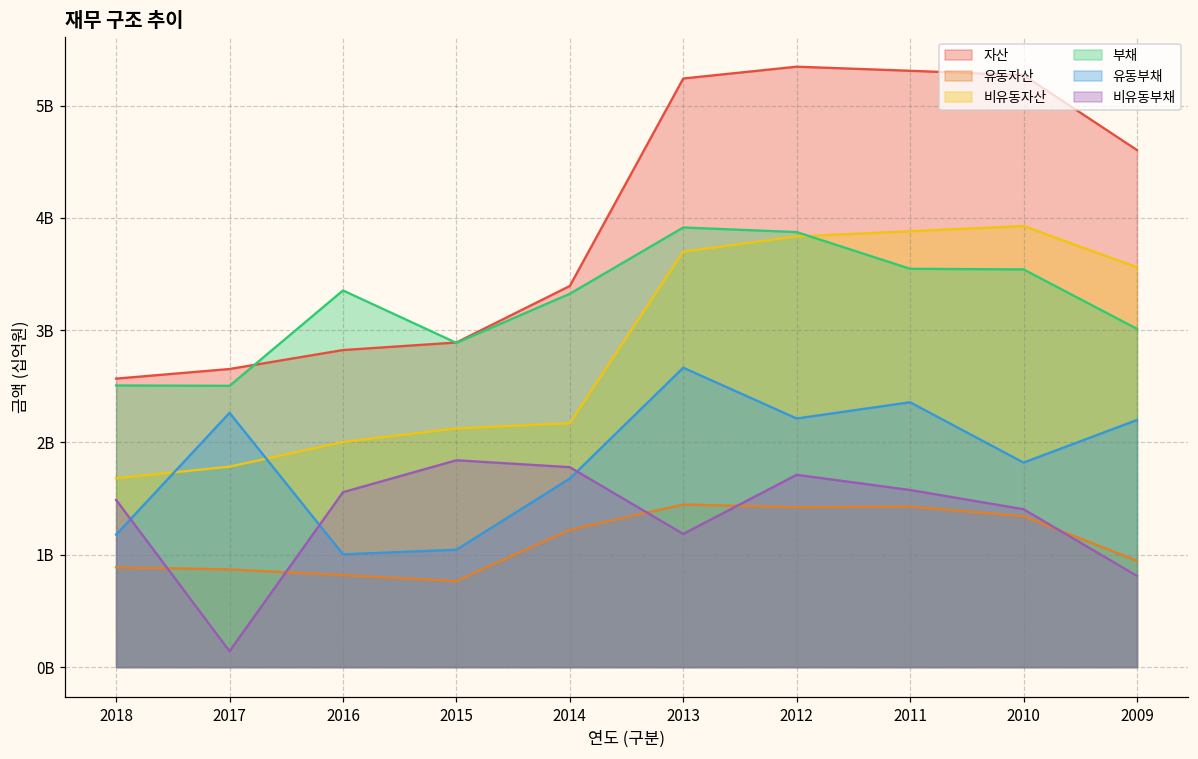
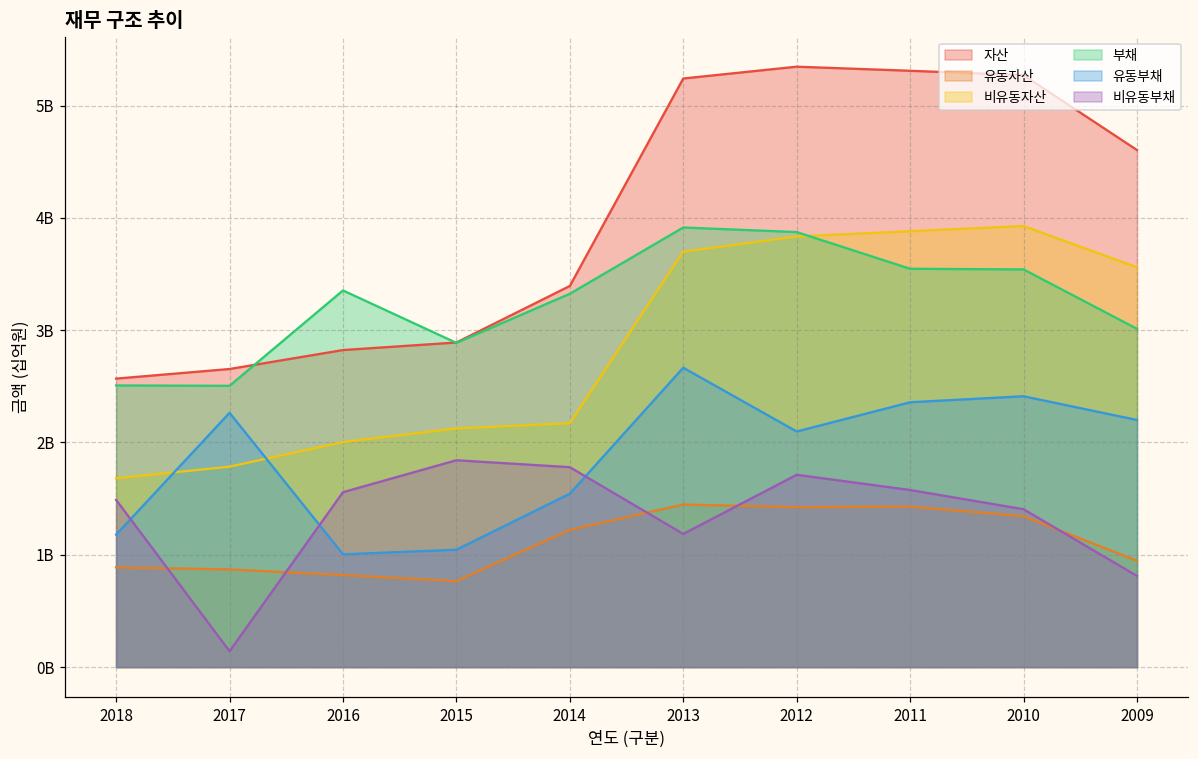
유동부채, 2014: 1680000000 -> 1540000000
유동부채, 2012: 2210000000 -> 2100000000
유동부채, 2010: 1820000000 -> 2410000000
